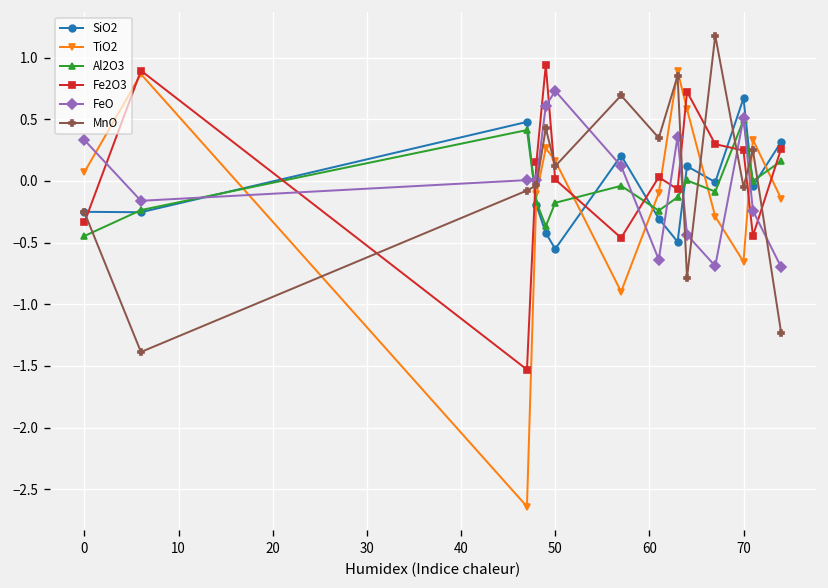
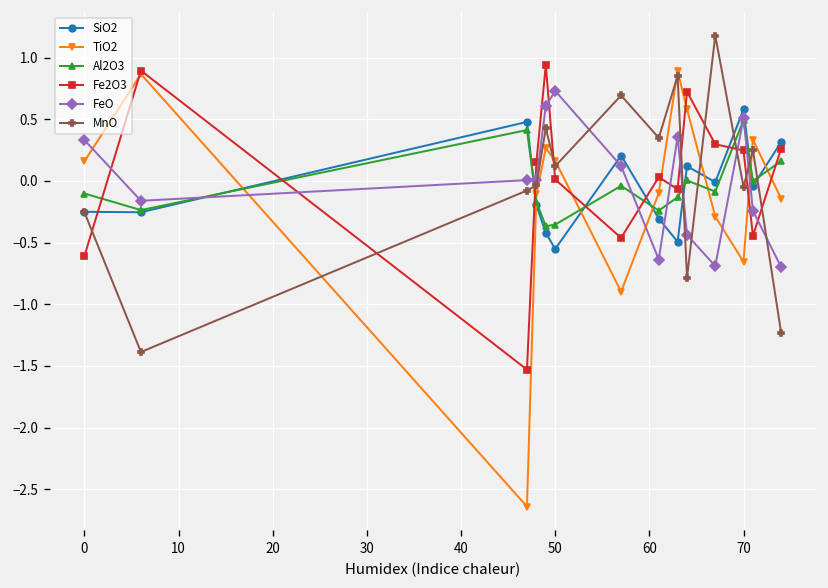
TiO2, 0: 0.07 -> 0.16
Al2O3, 0: -0.45 -> -0.10
Fe2O3, 0: -0.34 -> -0.61
Al2O3, 50: -0.18 -> -0.35
SiO2, 70: 0.67 -> 0.58
